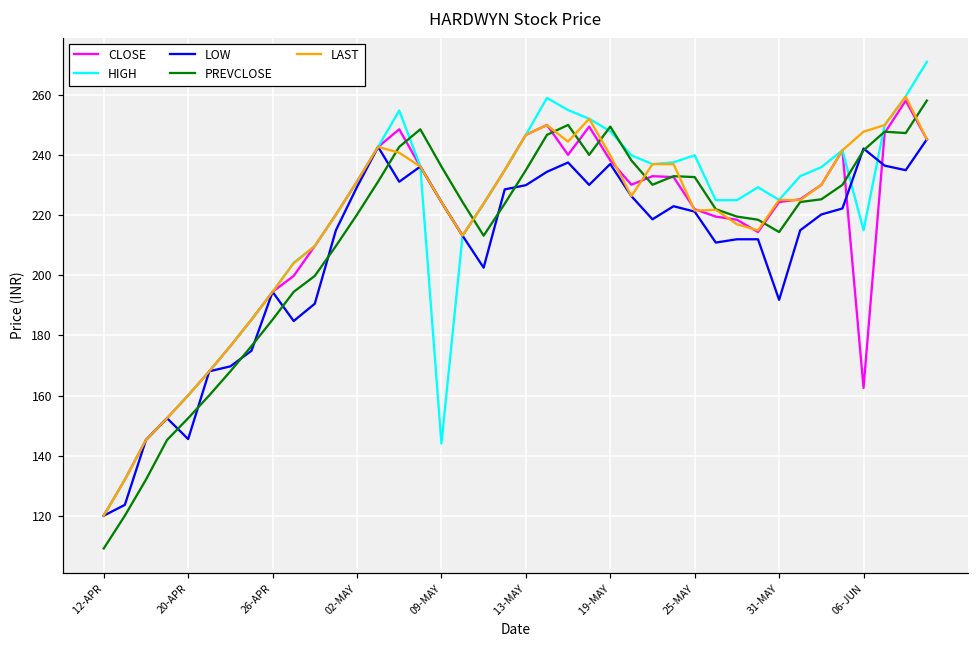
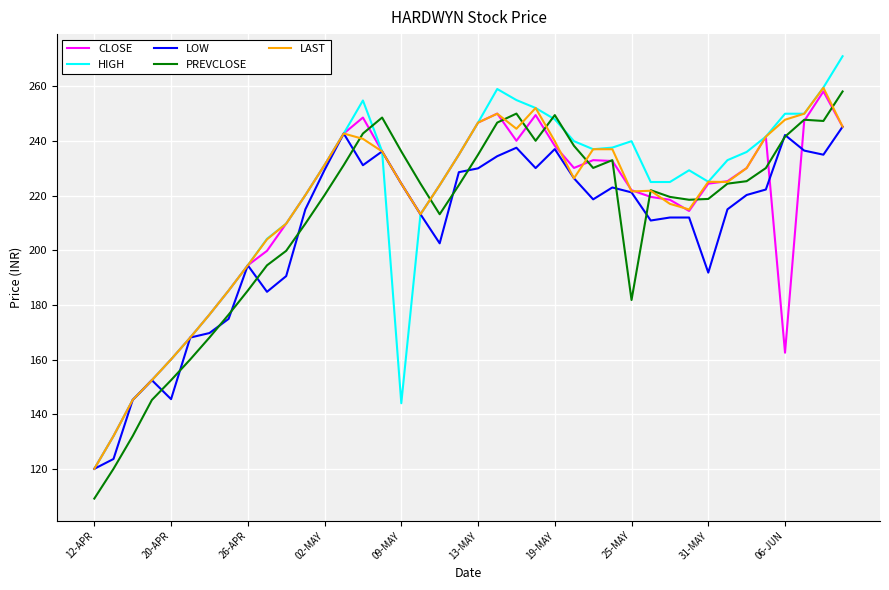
PREVCLOSE, 25-MAY: 233 -> 182
PREVCLOSE, 31-MAY: 214 -> 219
HIGH, 06-JUN: 215 -> 250
